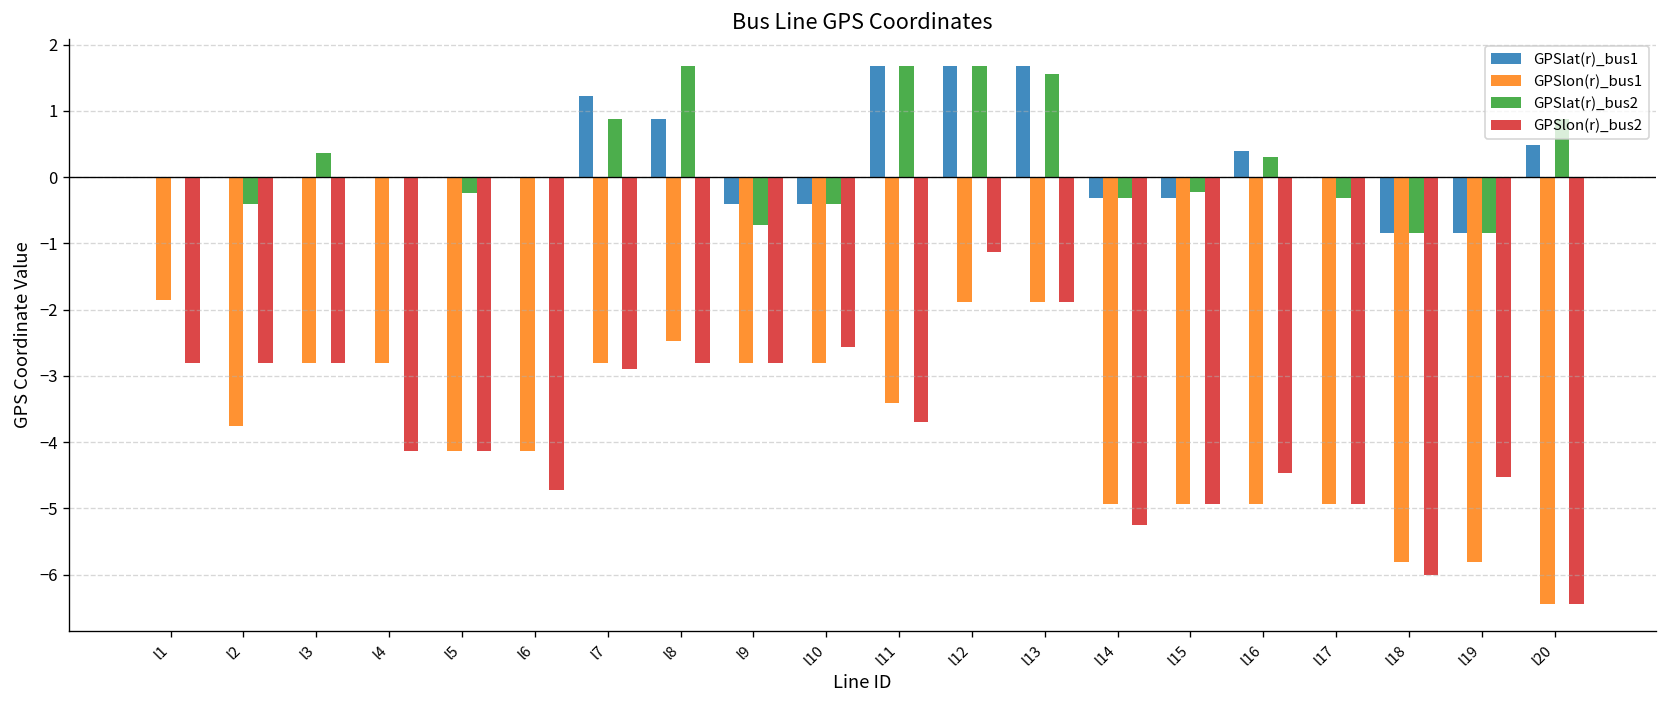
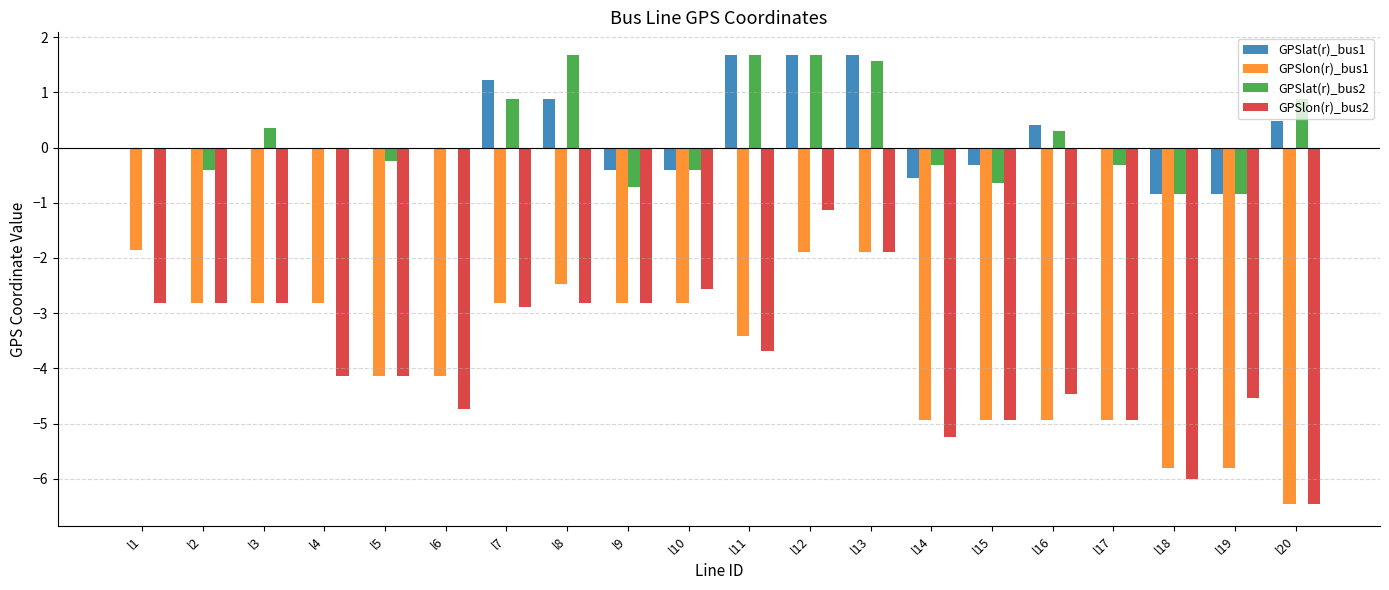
GPSlon(r)_bus1, l2: -3.8 -> -2.8
GPSlat(r)_bus1, l14: -0.3 -> -0.6
GPSlat(r)_bus2, l15: -0.2 -> -0.6
